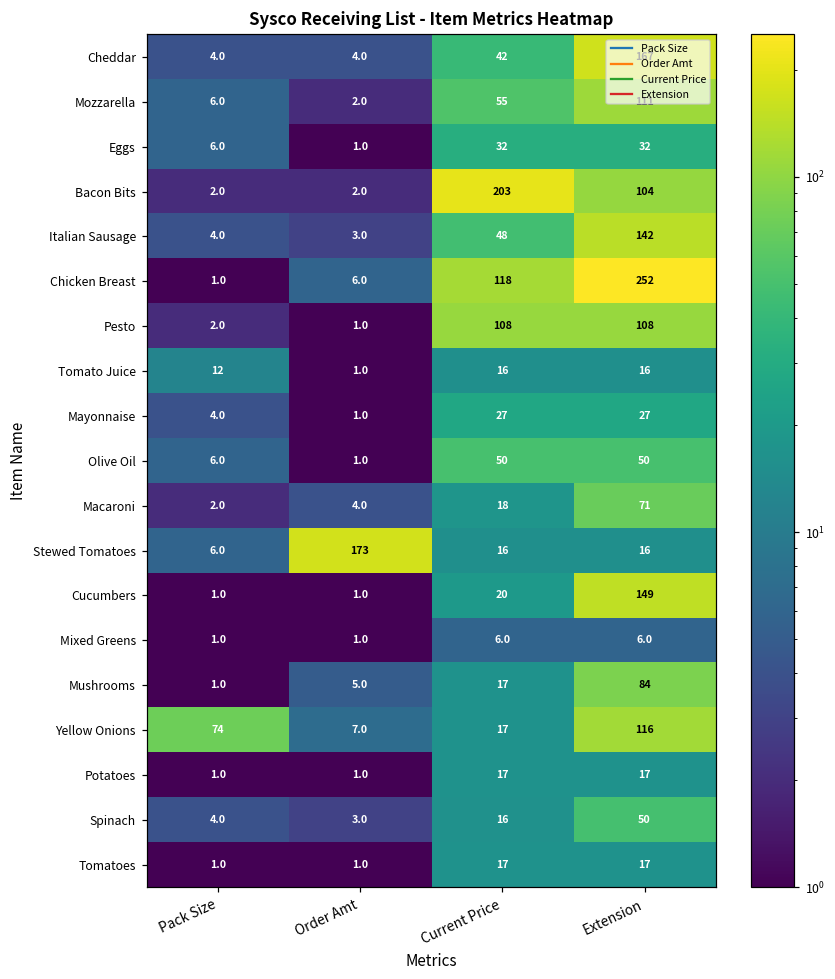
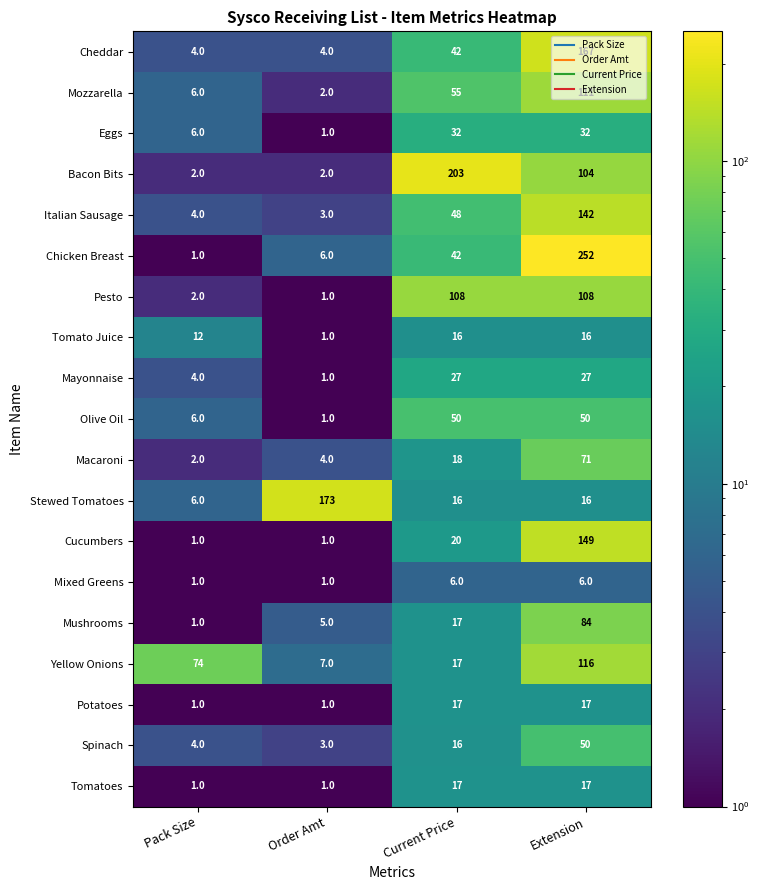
Chicken Breast, Current Price: 118 -> 42
